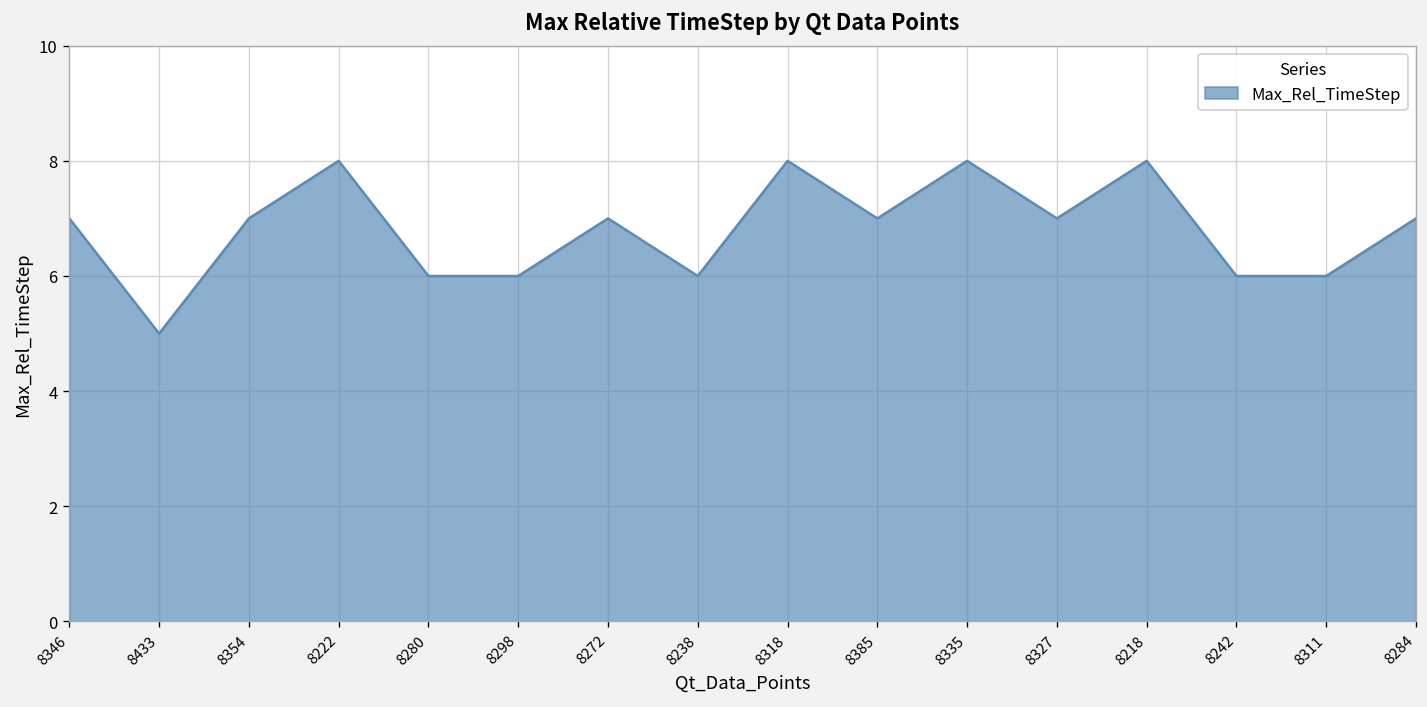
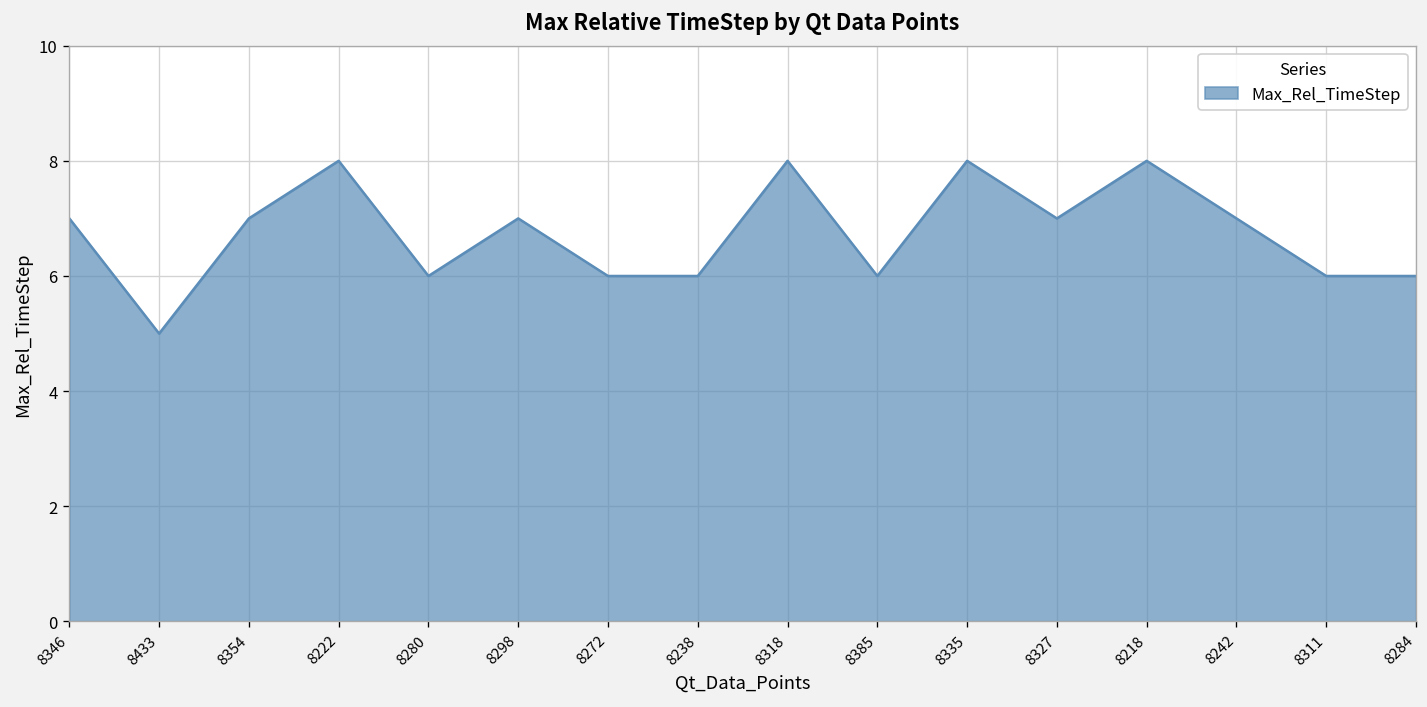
8298: 6 -> 7
8272: 7 -> 6
8385: 7 -> 6
8242: 6 -> 7
8284: 7 -> 6
